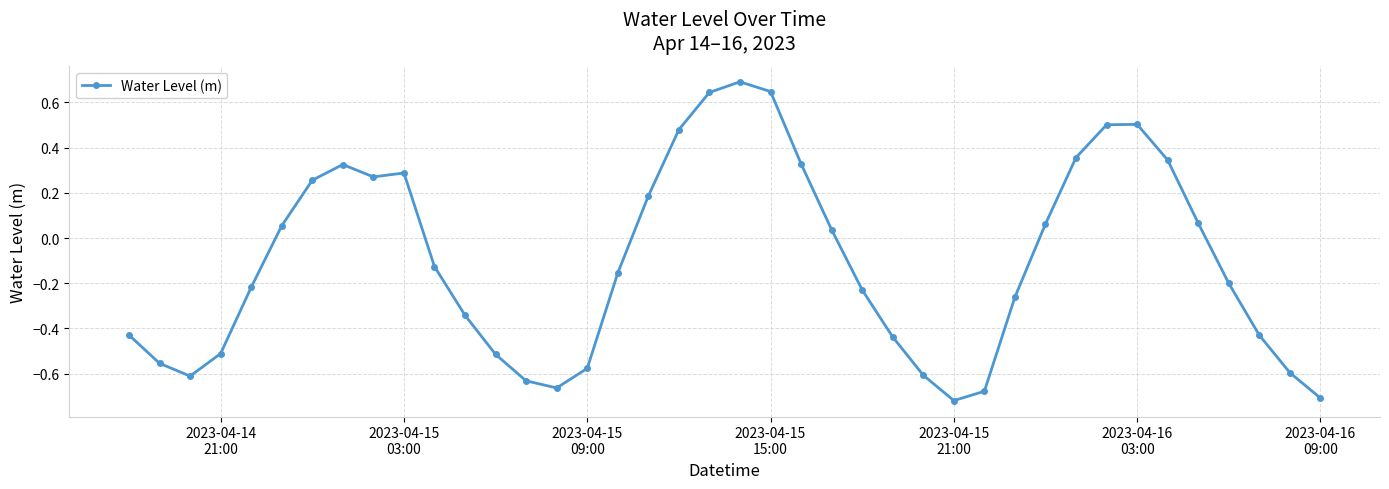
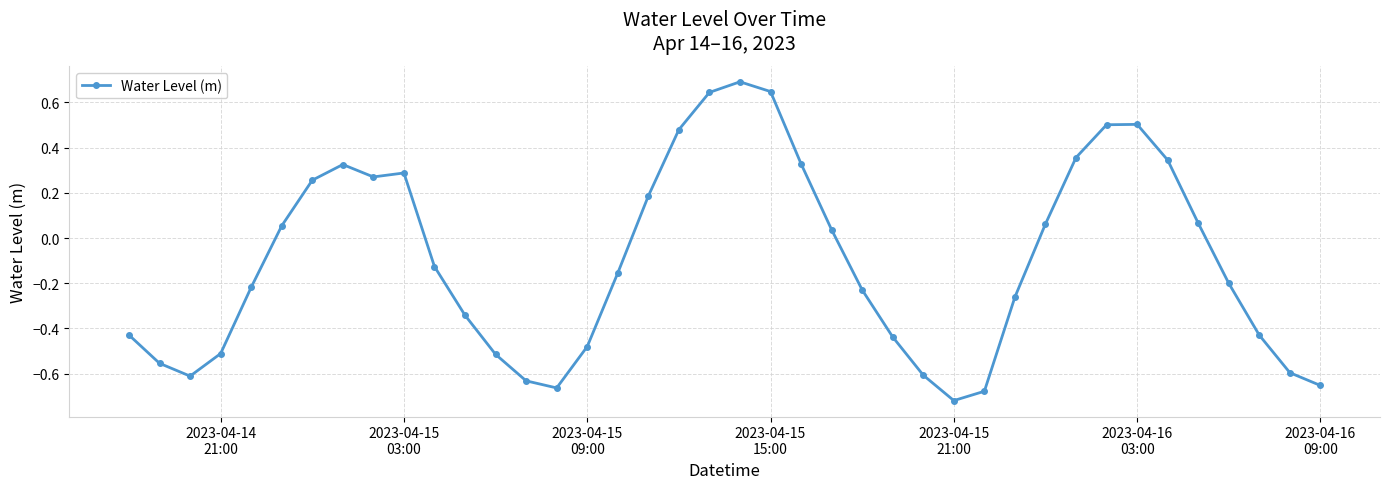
2023-04-15 09:00: -0.58 -> -0.48
2023-04-16 09:00: -0.71 -> -0.65
